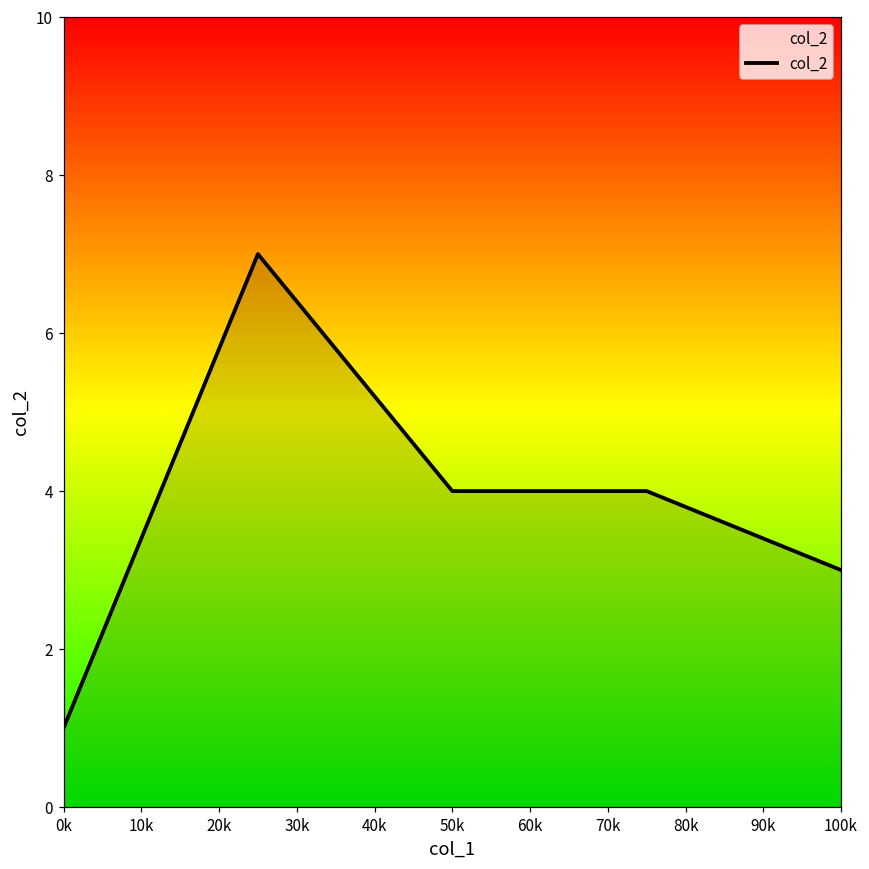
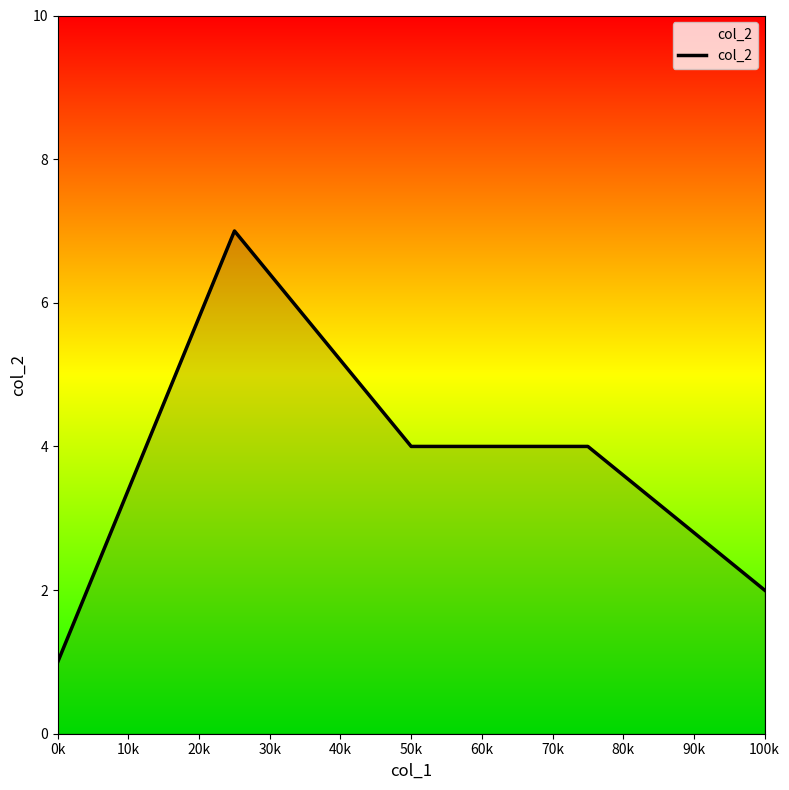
100k: 3 -> 2
